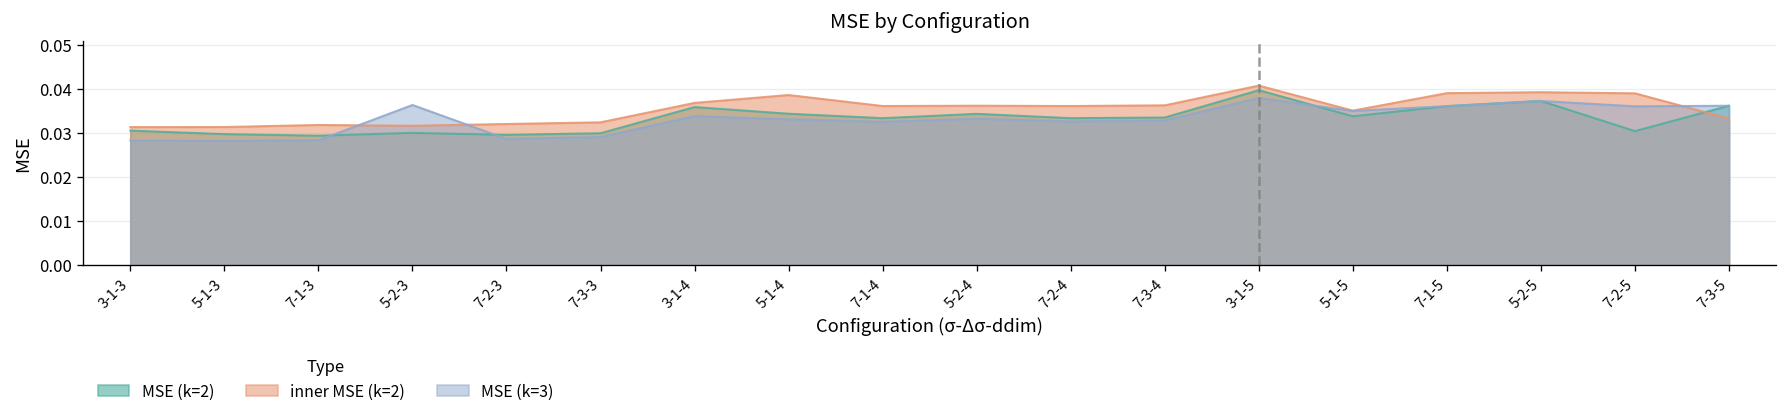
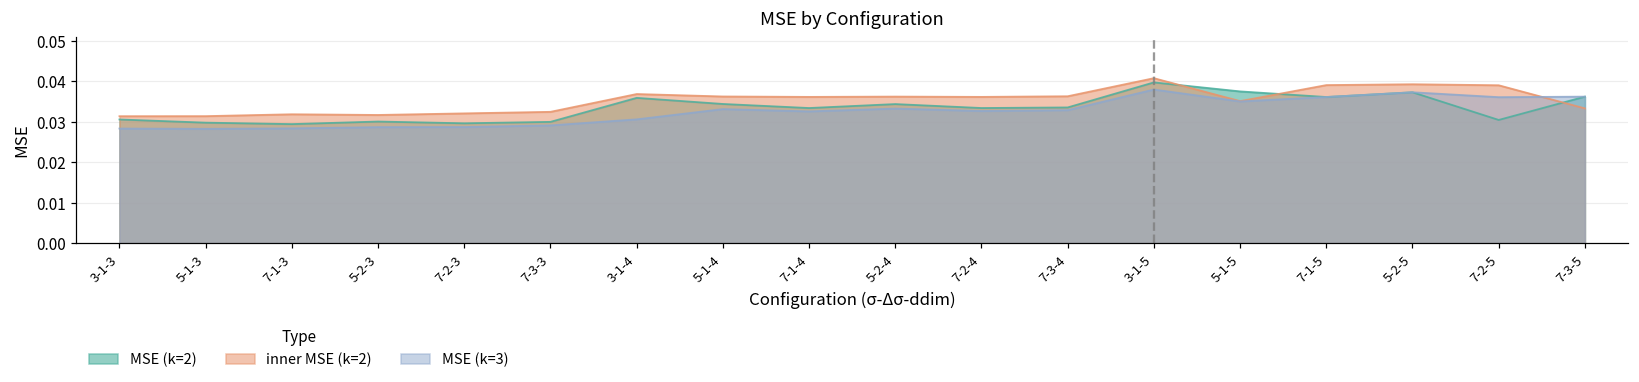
MSE (k=3), 5-2-3: 0.036 -> 0.029
MSE (k=3), 3-1-4: 0.034 -> 0.031
inner MSE (k=2), 5-1-4: 0.039 -> 0.036
MSE (k=2), 5-1-5: 0.034 -> 0.038
